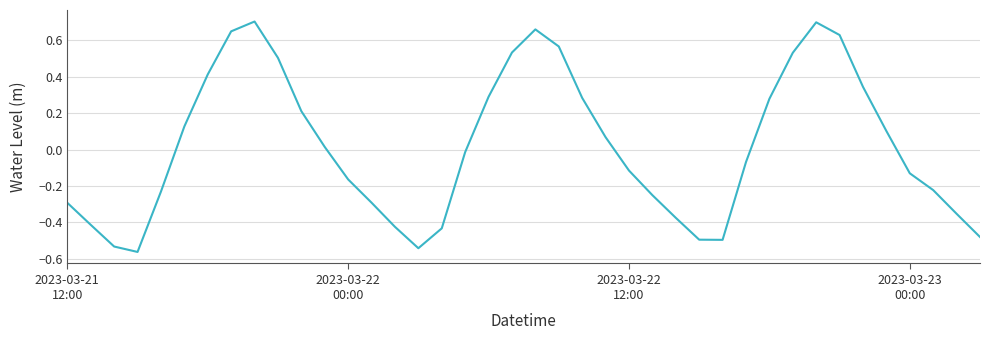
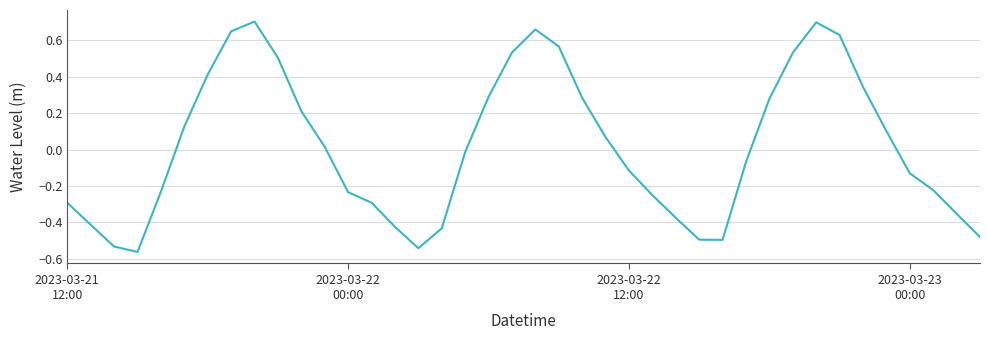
2023-03-22 00:00: -0.16 -> -0.23
